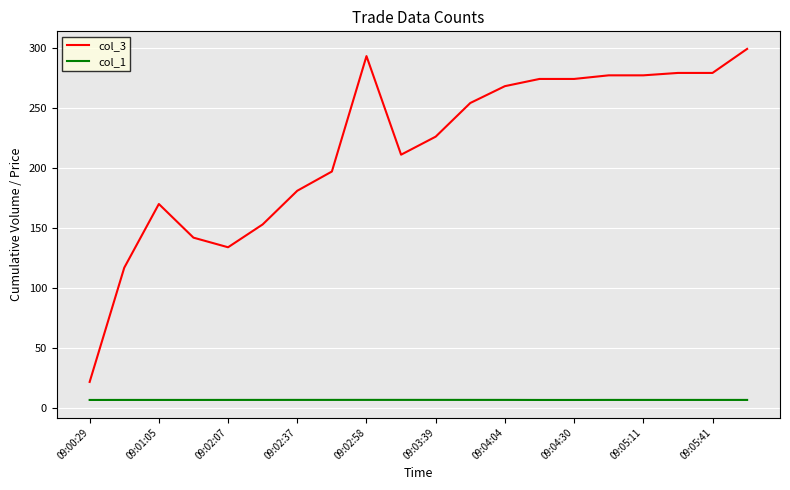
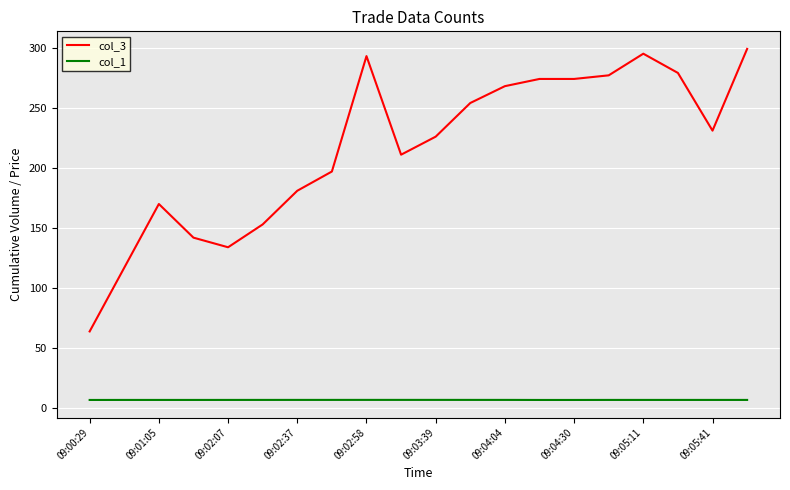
col_3, 09:00:29: 22 -> 64
col_3, 09:05:11: 277 -> 295
col_3, 09:05:41: 279 -> 231
